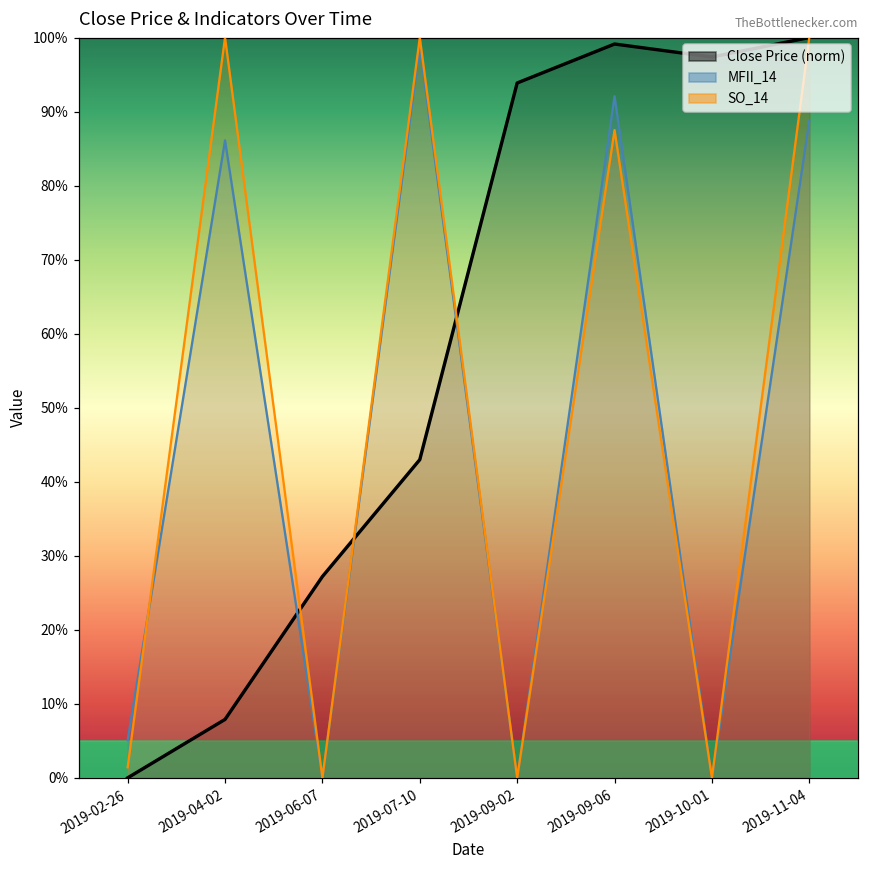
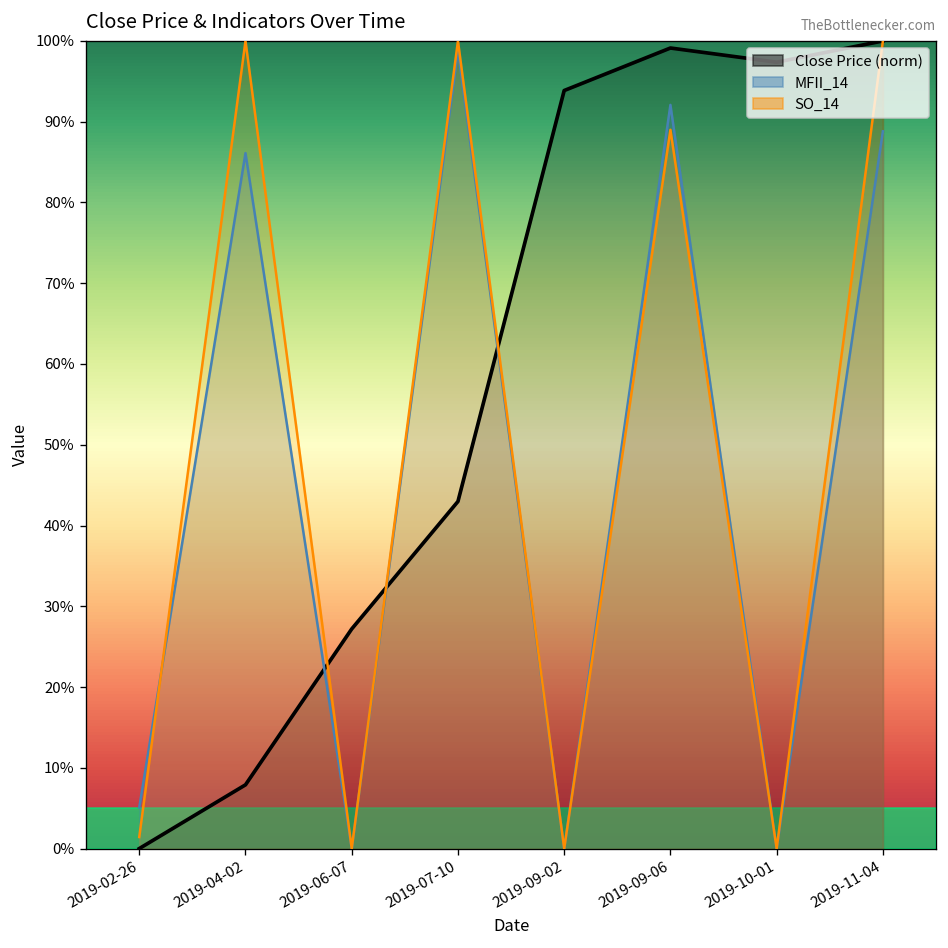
SO_14, 2019-09-06: 88% -> 89%
